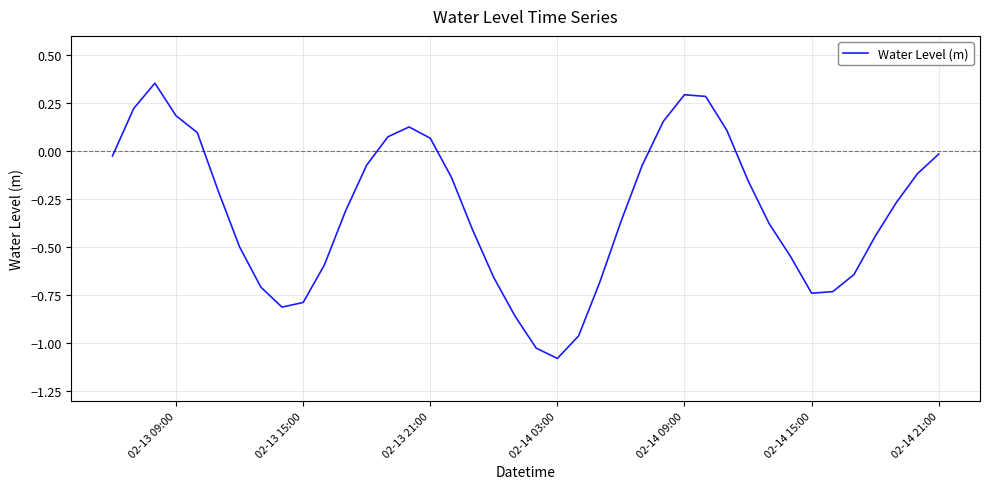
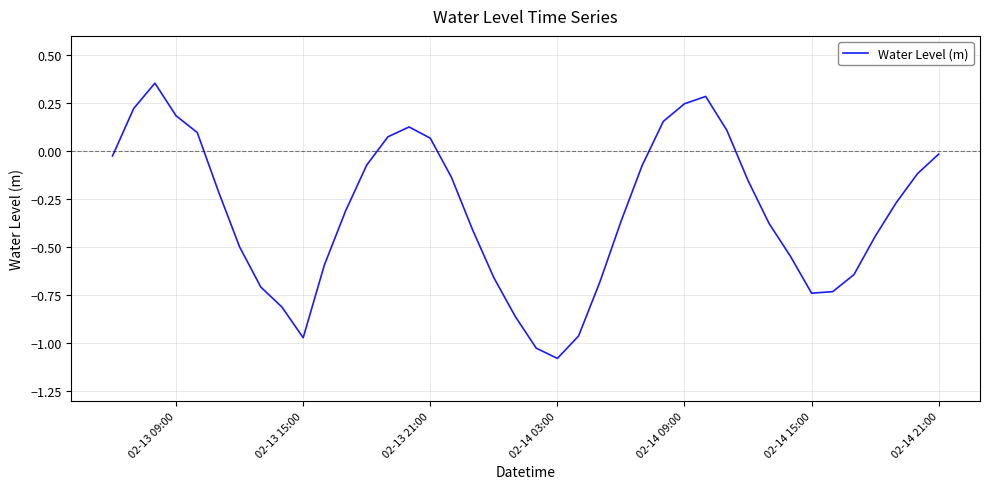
02-13 15:00: -0.79 -> -0.97
02-14 09:00: 0.29 -> 0.25
